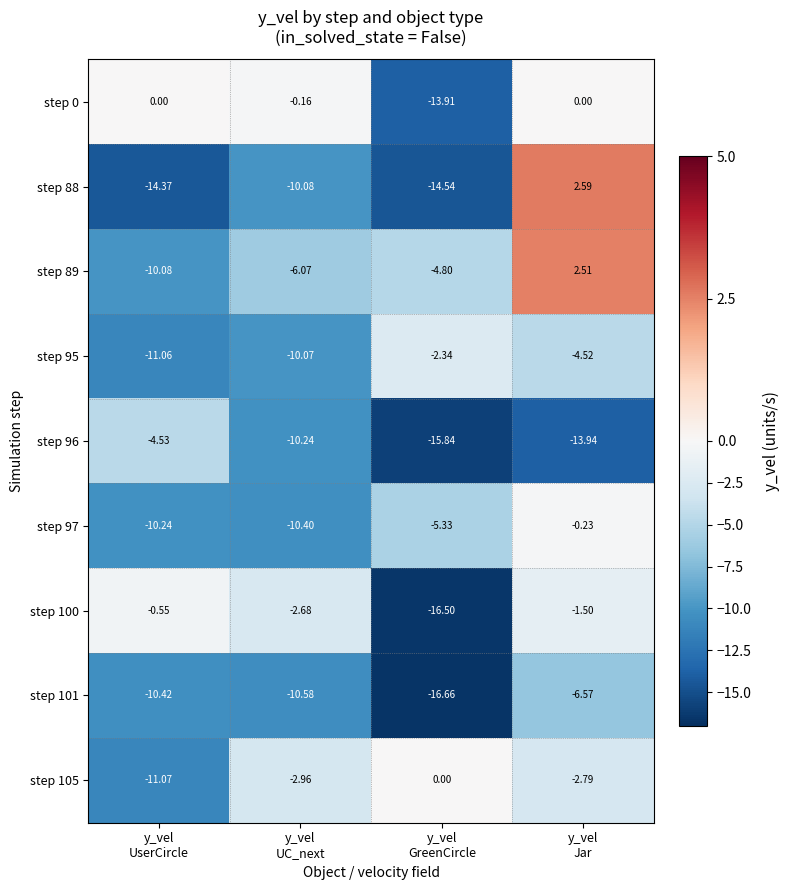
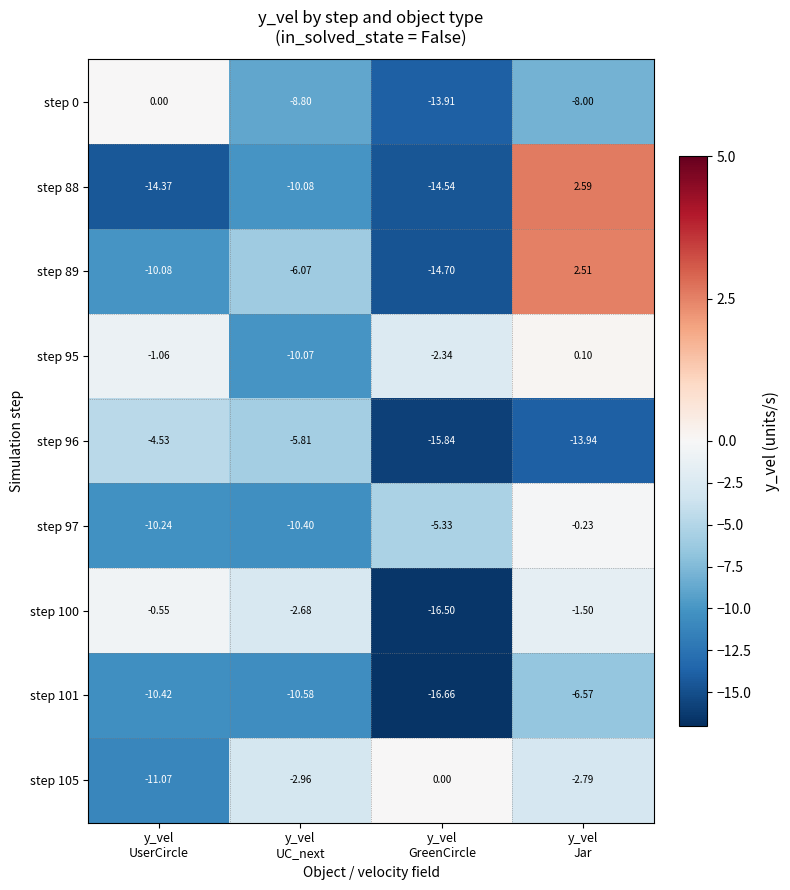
step 0, y_vel UC_next: -0.16 -> -8.80
step 0, y_vel Jar: 0.00 -> -8.00
step 89, y_vel GreenCircle: -4.80 -> -14.70
step 95, y_vel UserCircle: -11.06 -> -1.06
step 95, y_vel Jar: -4.52 -> 0.10
step 96, y_vel UC_next: -10.24 -> -5.81
